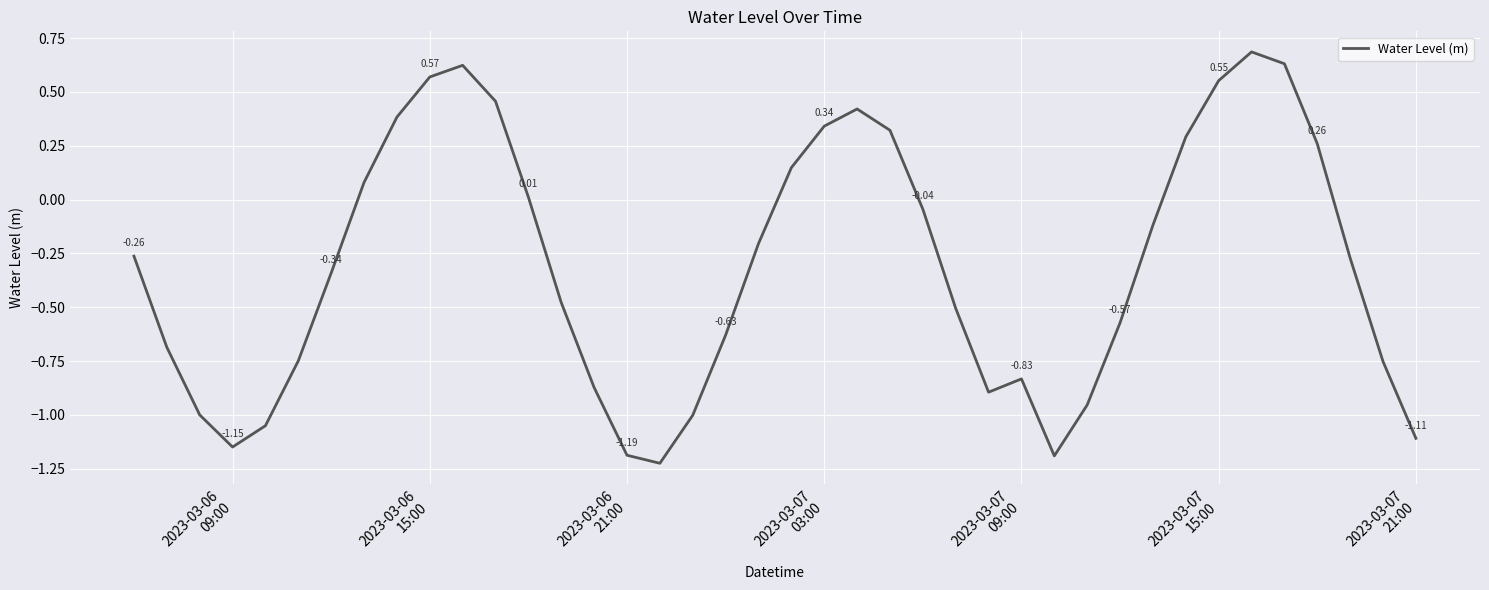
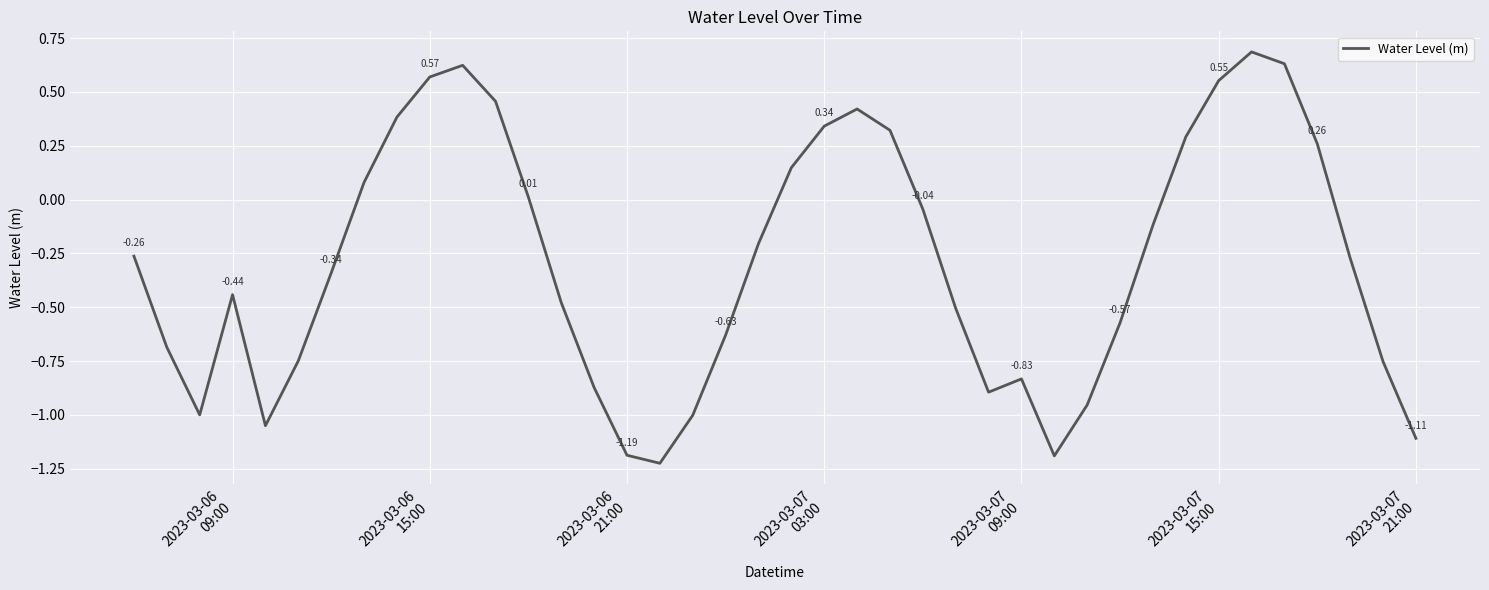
2023-03-06 09:00: -1.15 -> -0.44
